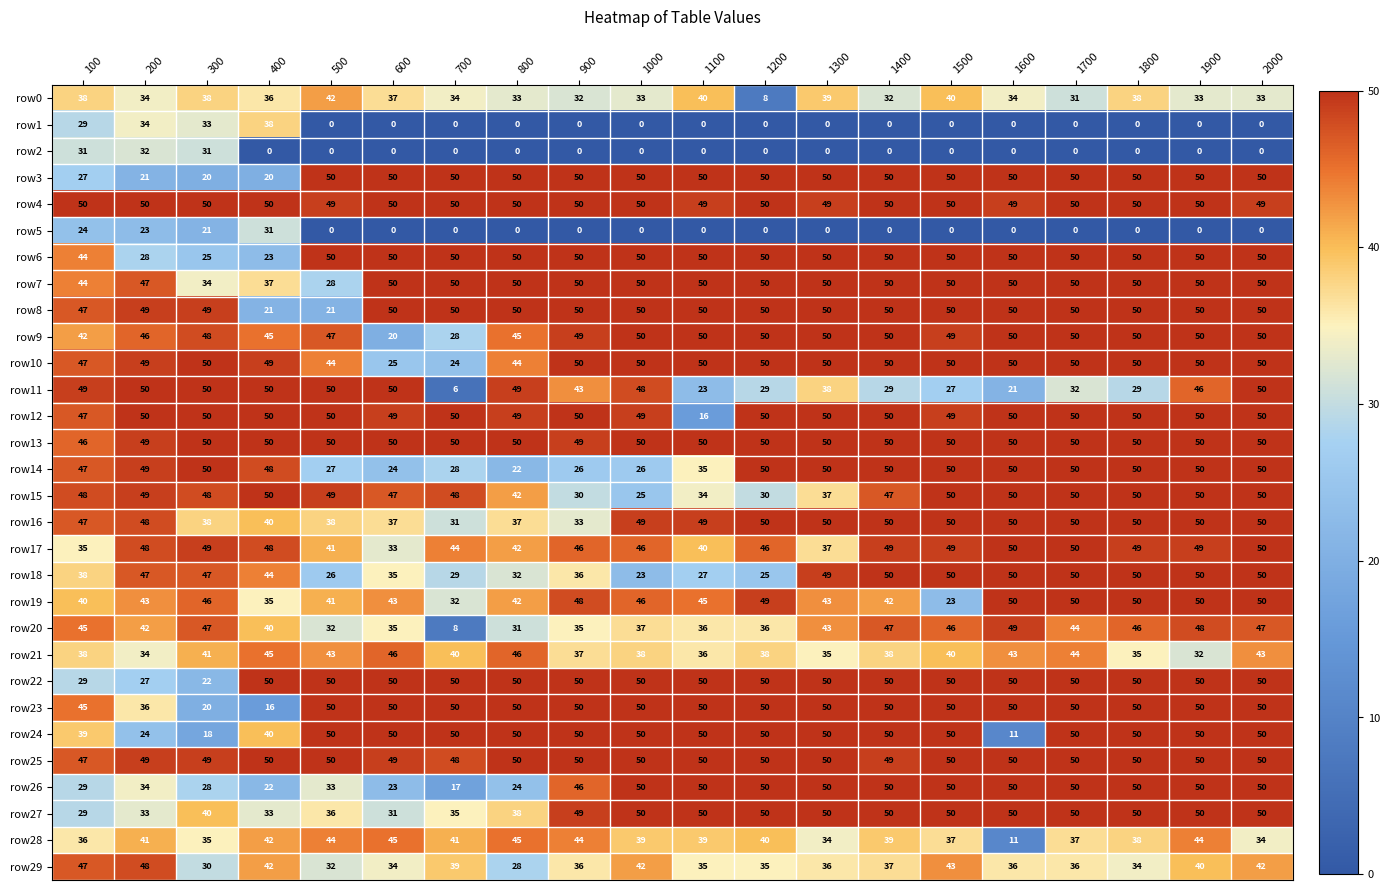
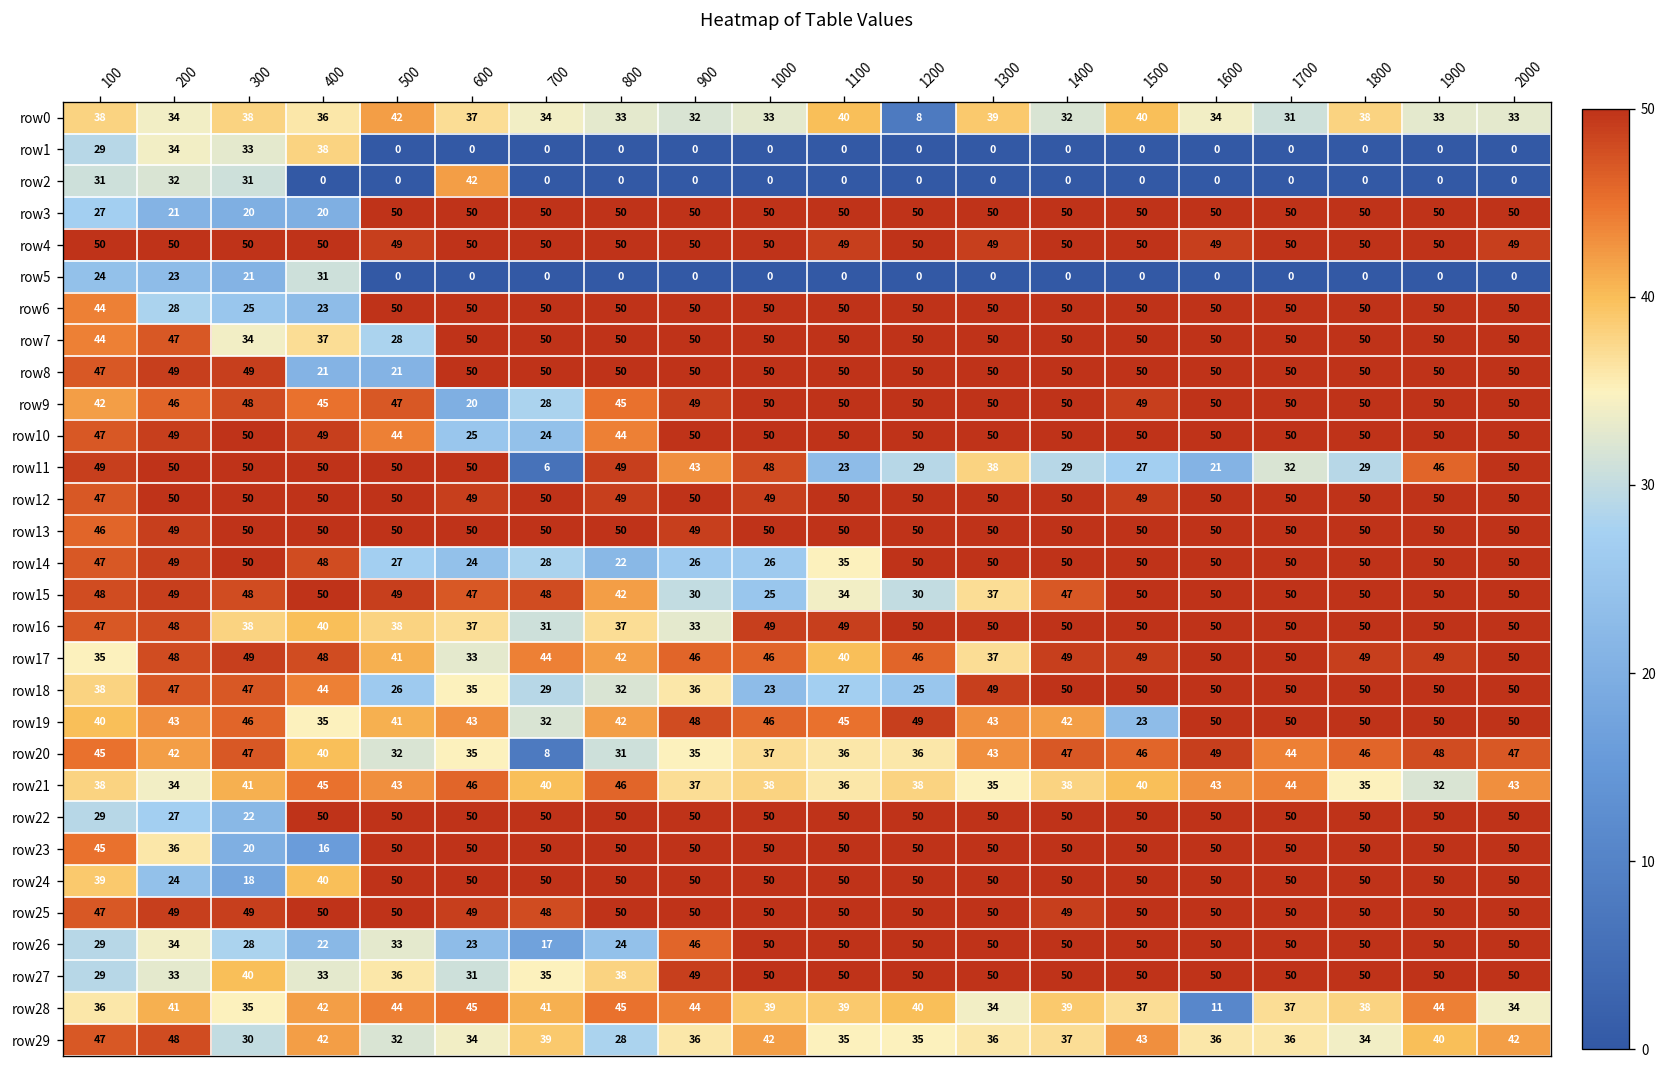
row2, 600: 0 -> 42
row12, 1100: 16 -> 50
row24, 1600: 11 -> 50
